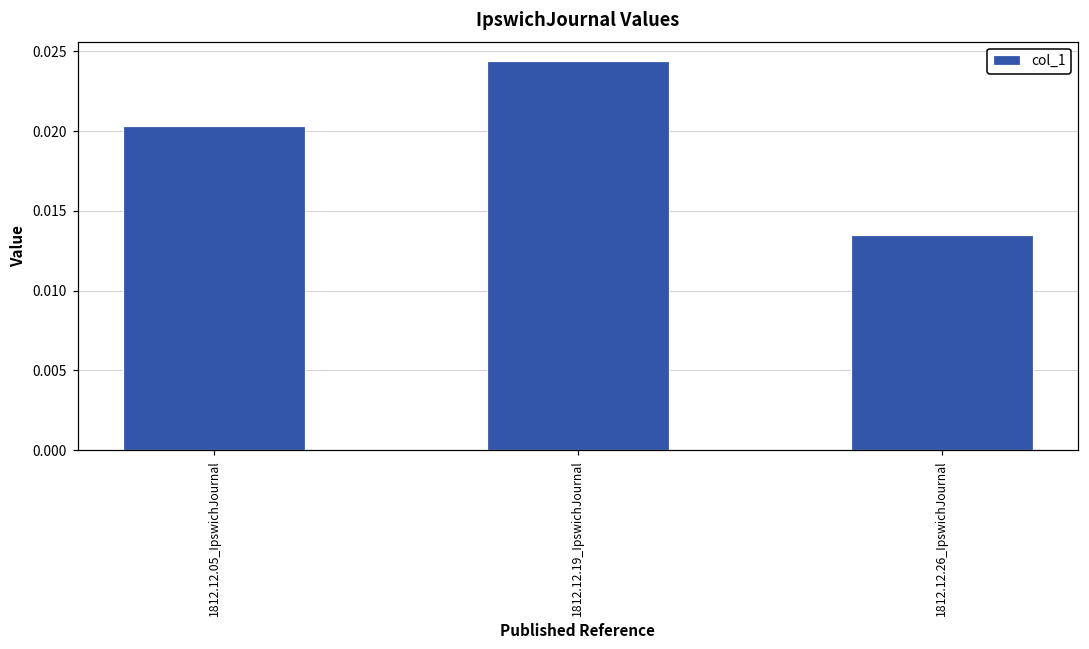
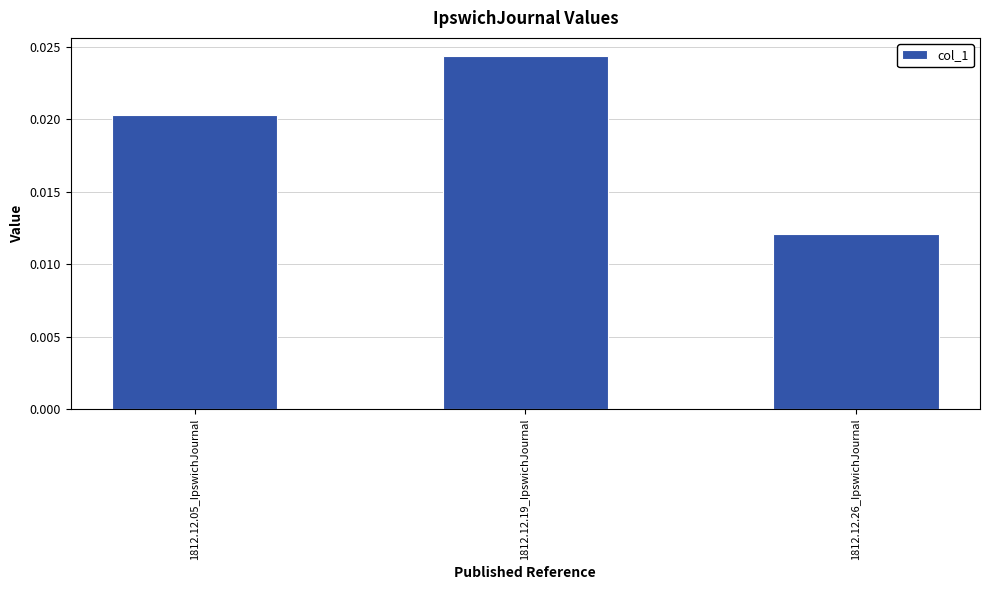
1812.12.26_IpswichJournal: 0.0135 -> 0.0121
